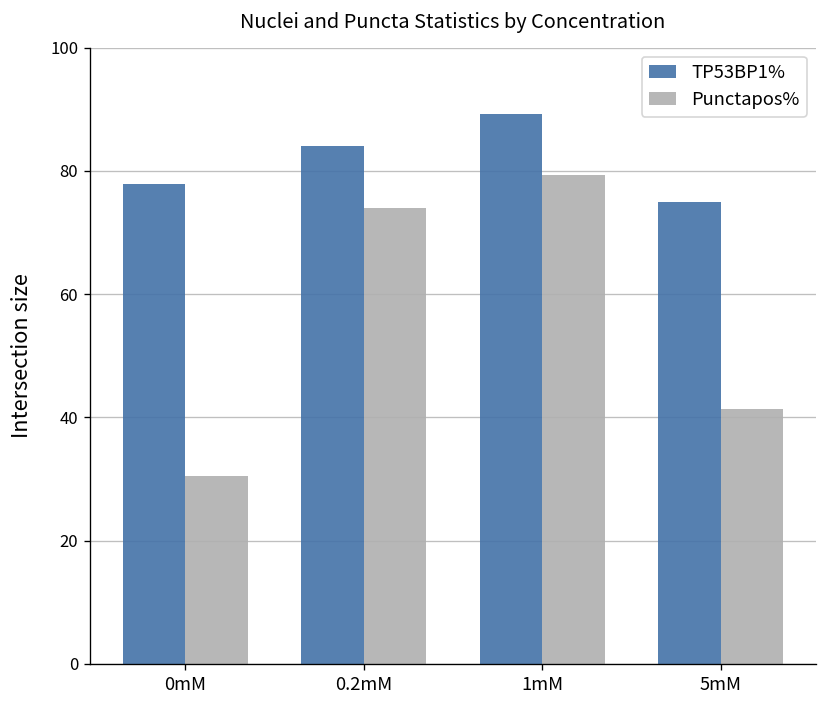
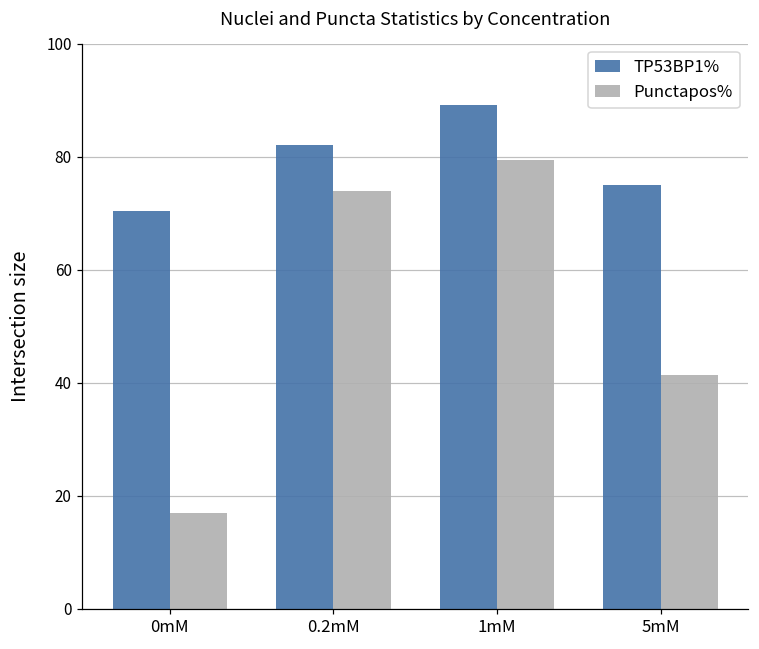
TP53BP1%, 0mM: 78 -> 70
Punctapos%, 0mM: 30 -> 17
TP53BP1%, 0.2mM: 84 -> 82
